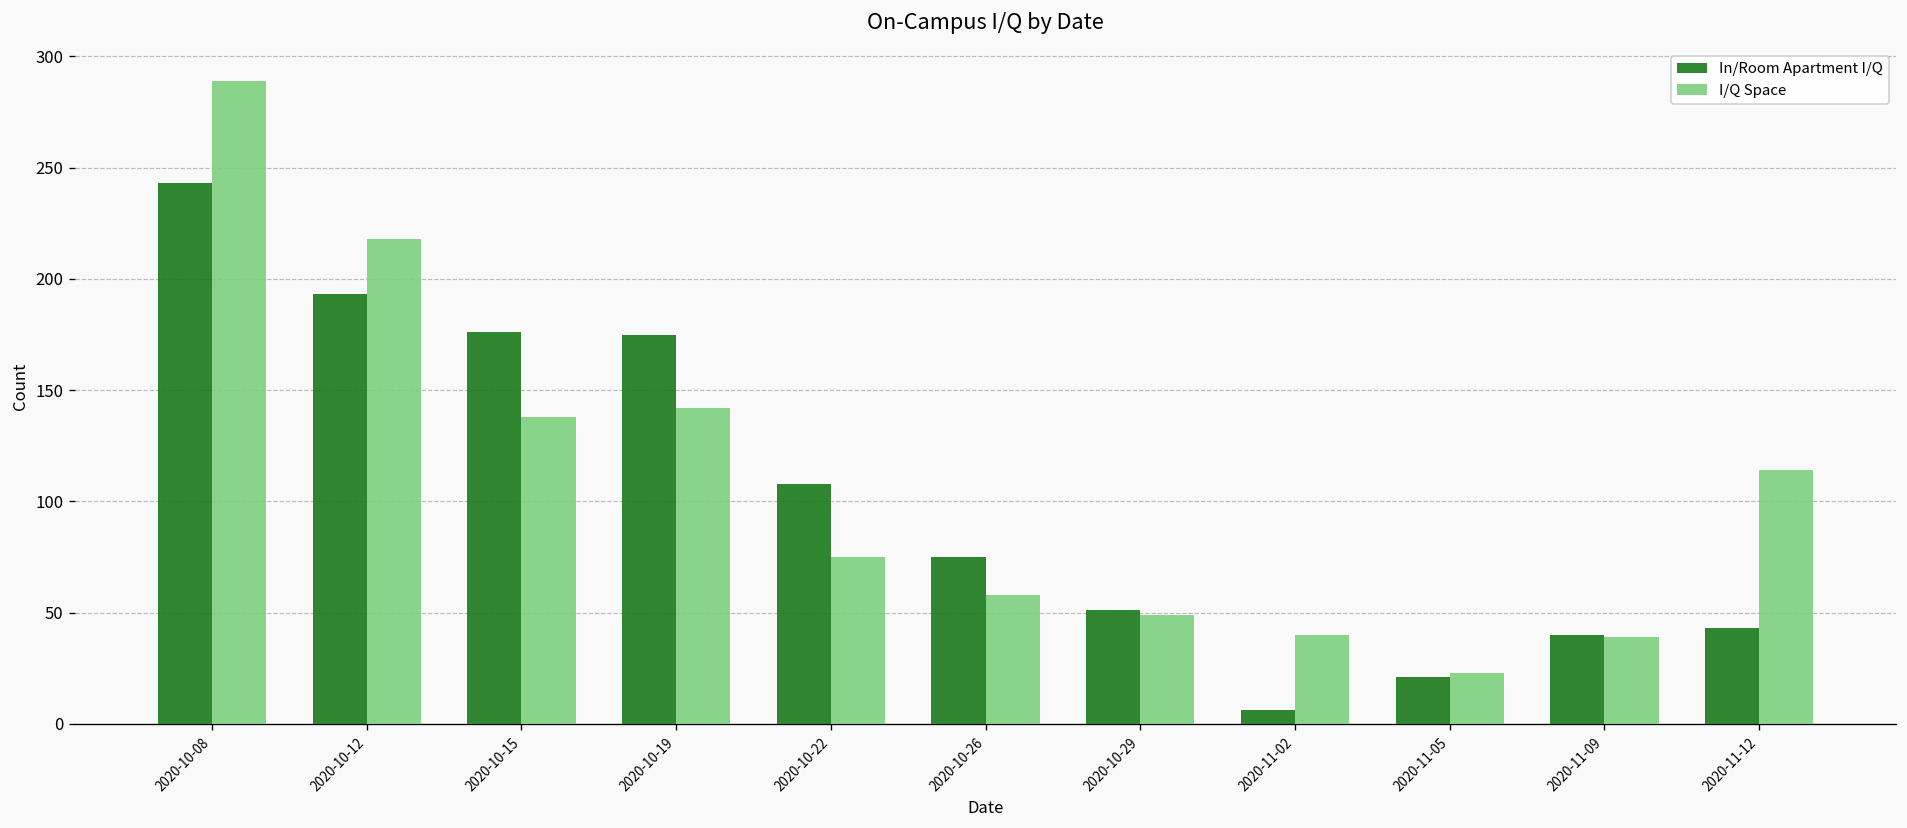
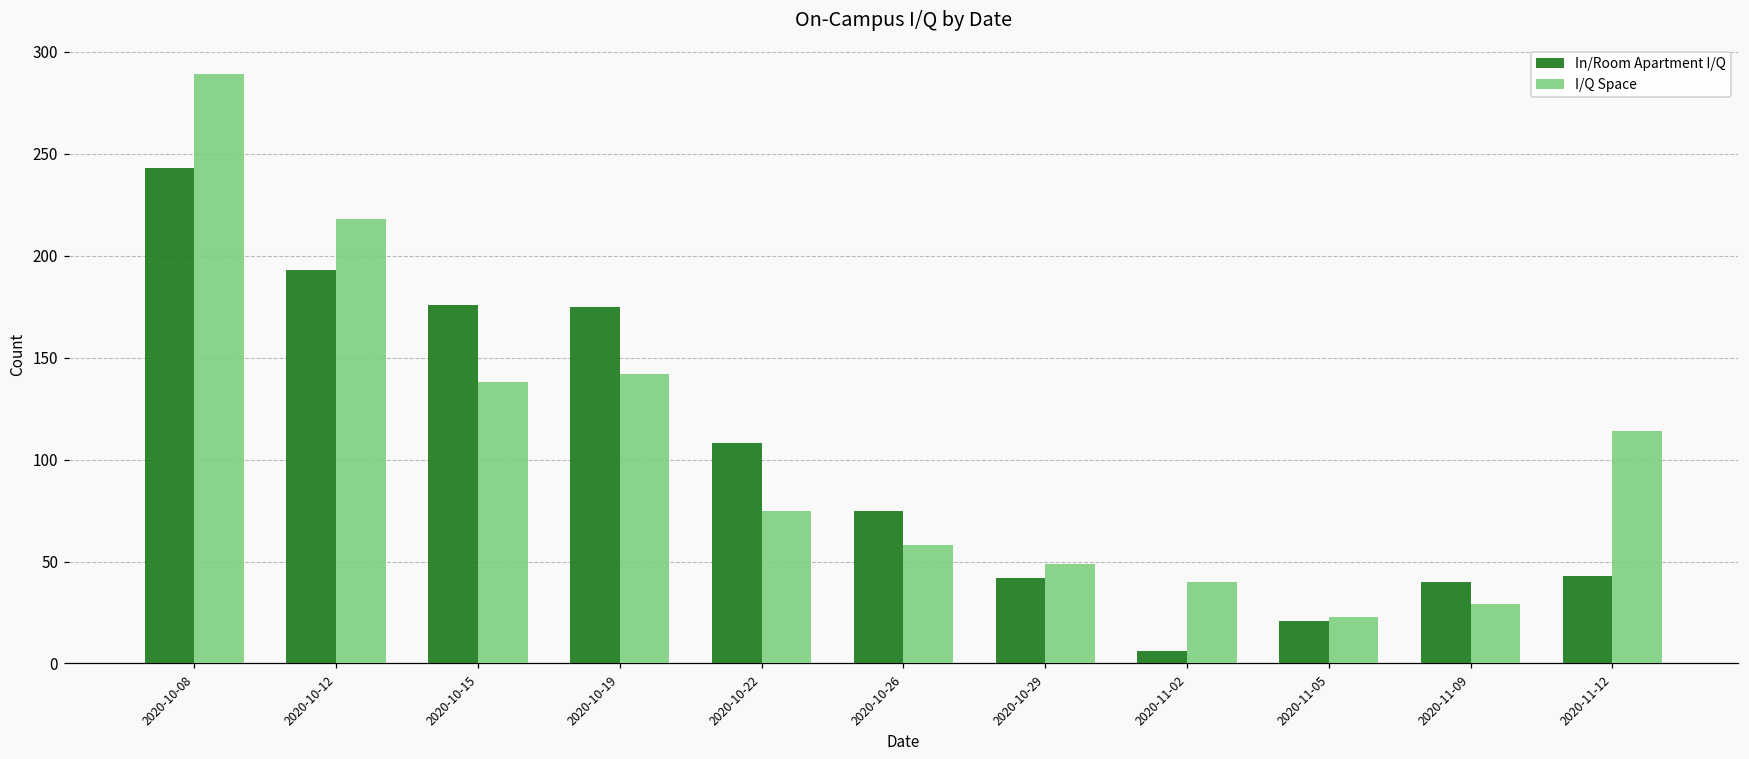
In/Room Apartment I/Q, 2020-10-29: 51 -> 42
I/Q Space, 2020-11-09: 39 -> 29
